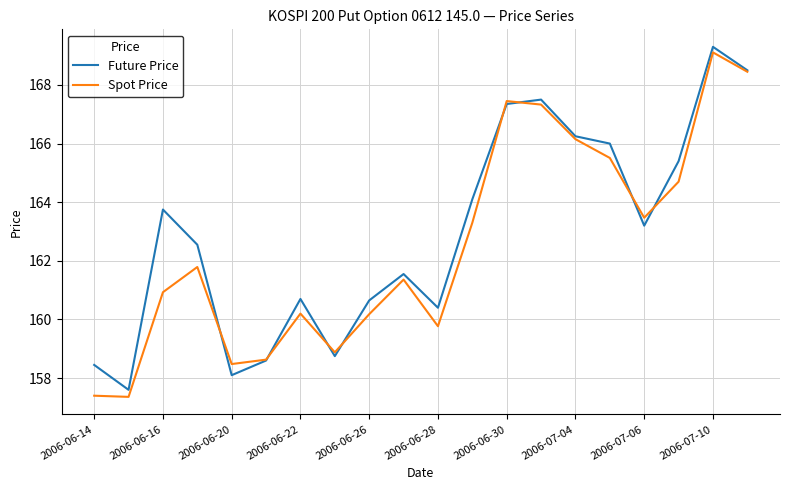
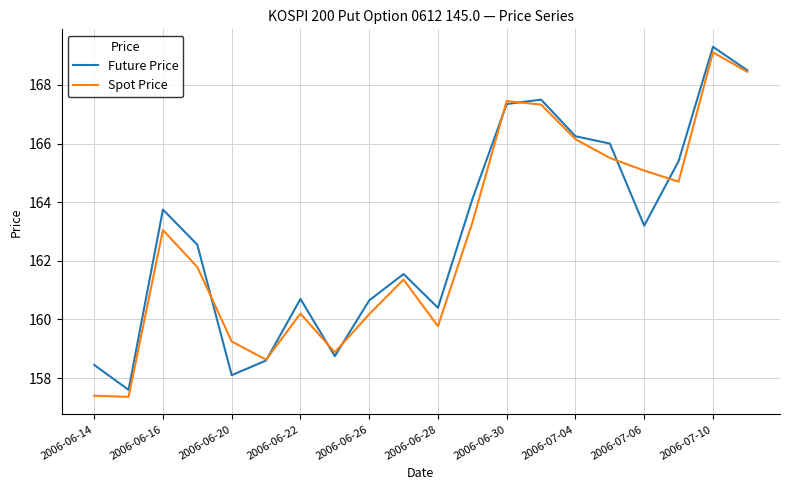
Spot Price, 2006-06-16: 160.9 -> 163.1
Spot Price, 2006-06-20: 158.5 -> 159.3
Spot Price, 2006-07-06: 163.5 -> 165.1
